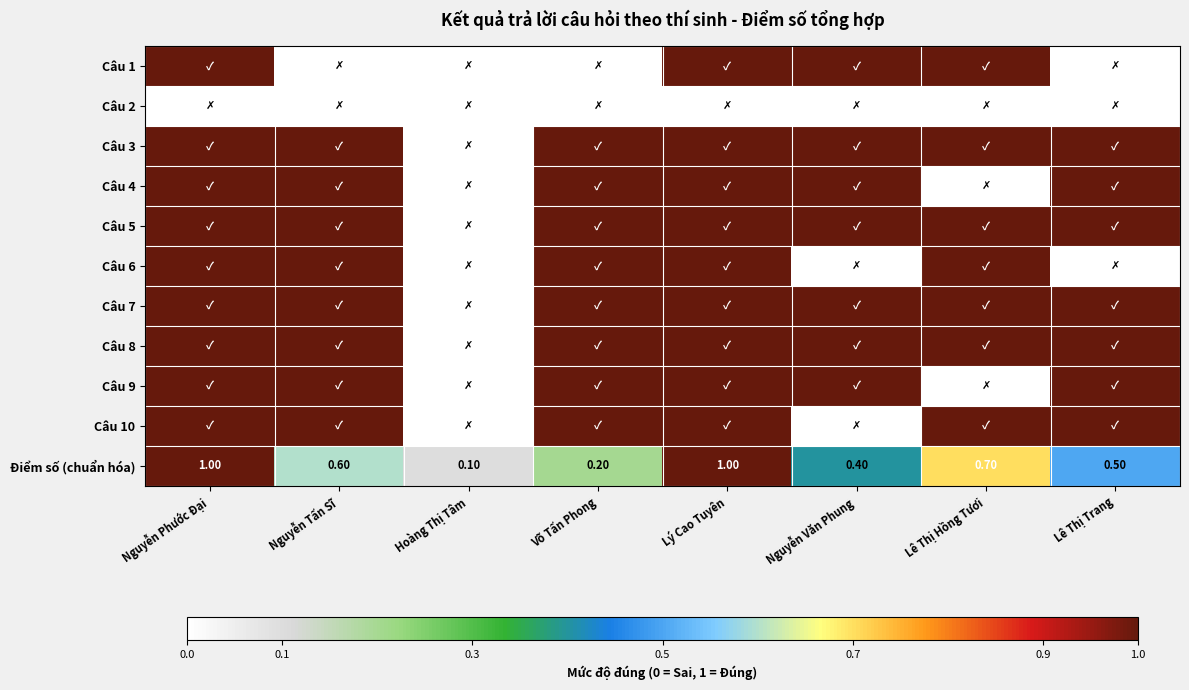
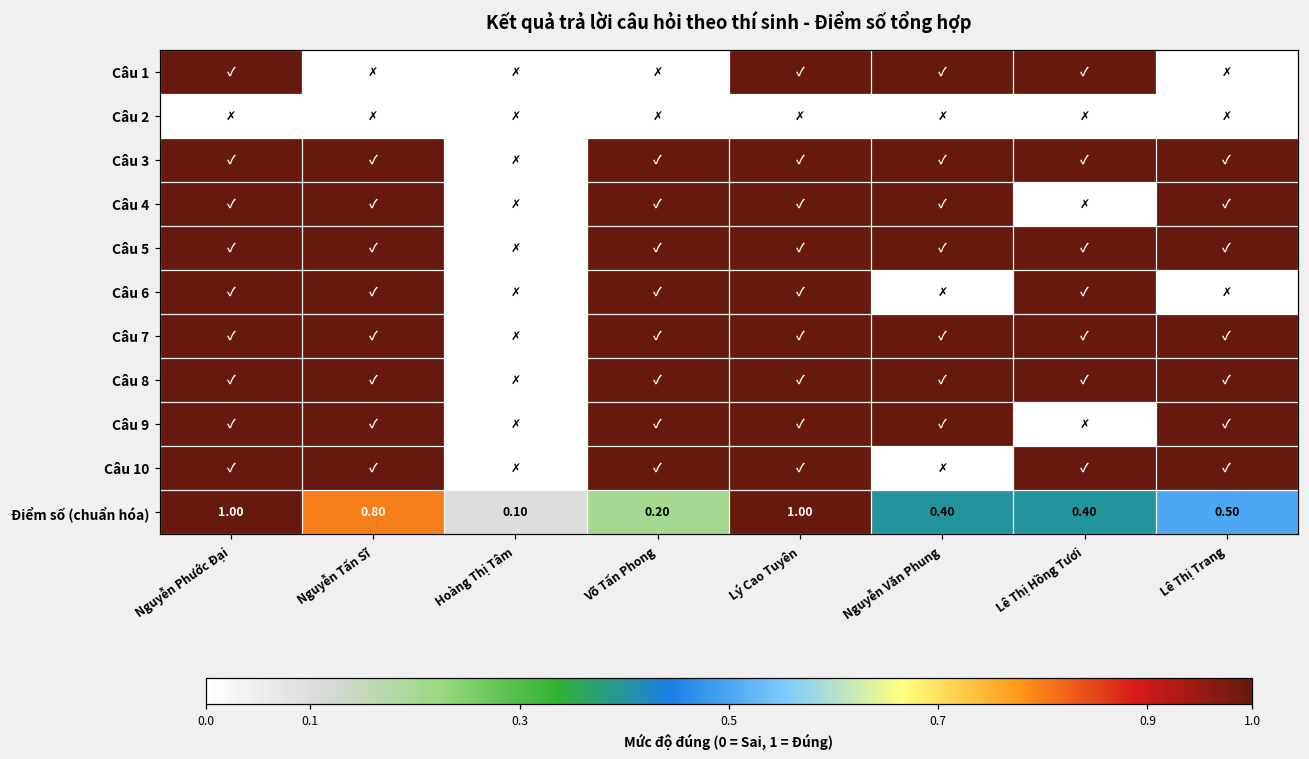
Điểm số (chuẩn hóa), Nguyễn Tấn Sĩ: 0.60 -> 0.80
Điểm số (chuẩn hóa), Lê Thị Hồng Tươi: 0.70 -> 0.40
